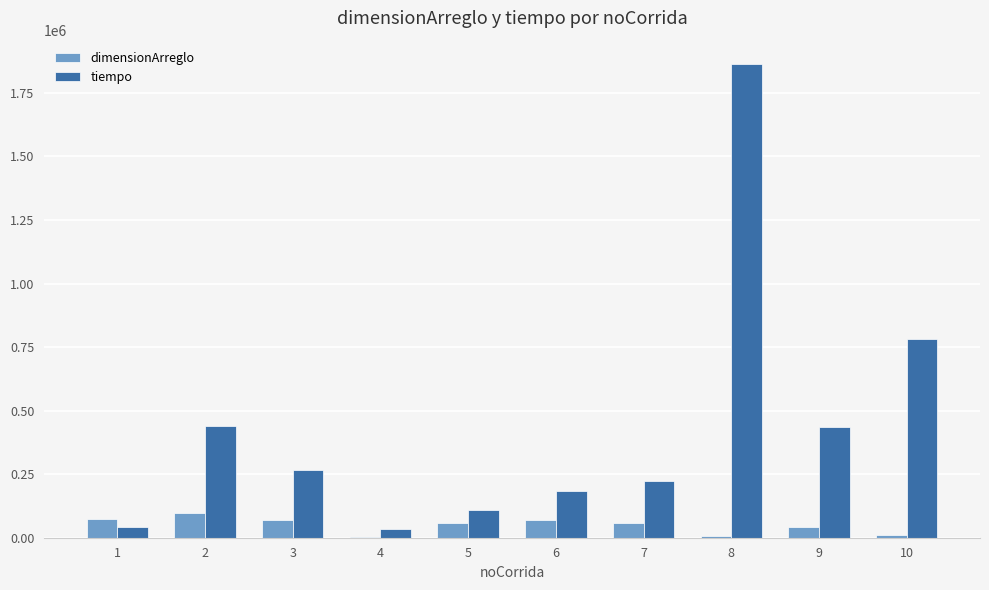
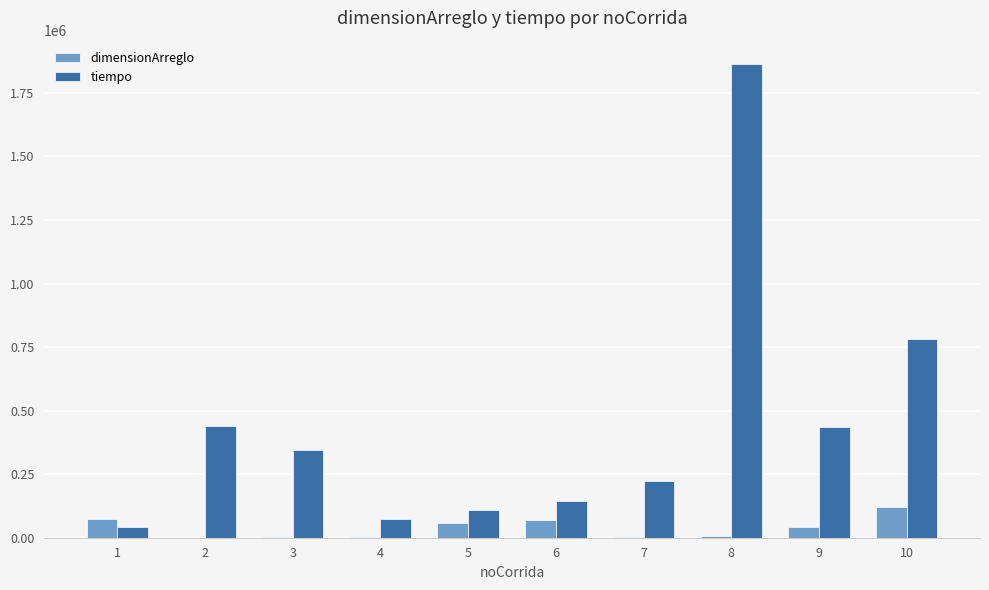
dimensionArreglo, 2: 100000 -> 0
dimensionArreglo, 3: 70000 -> 0
tiempo, 3: 270000 -> 350000
tiempo, 4: 30000 -> 70000
tiempo, 6: 180000 -> 140000
dimensionArreglo, 7: 60000 -> 0
dimensionArreglo, 10: 10000 -> 120000
